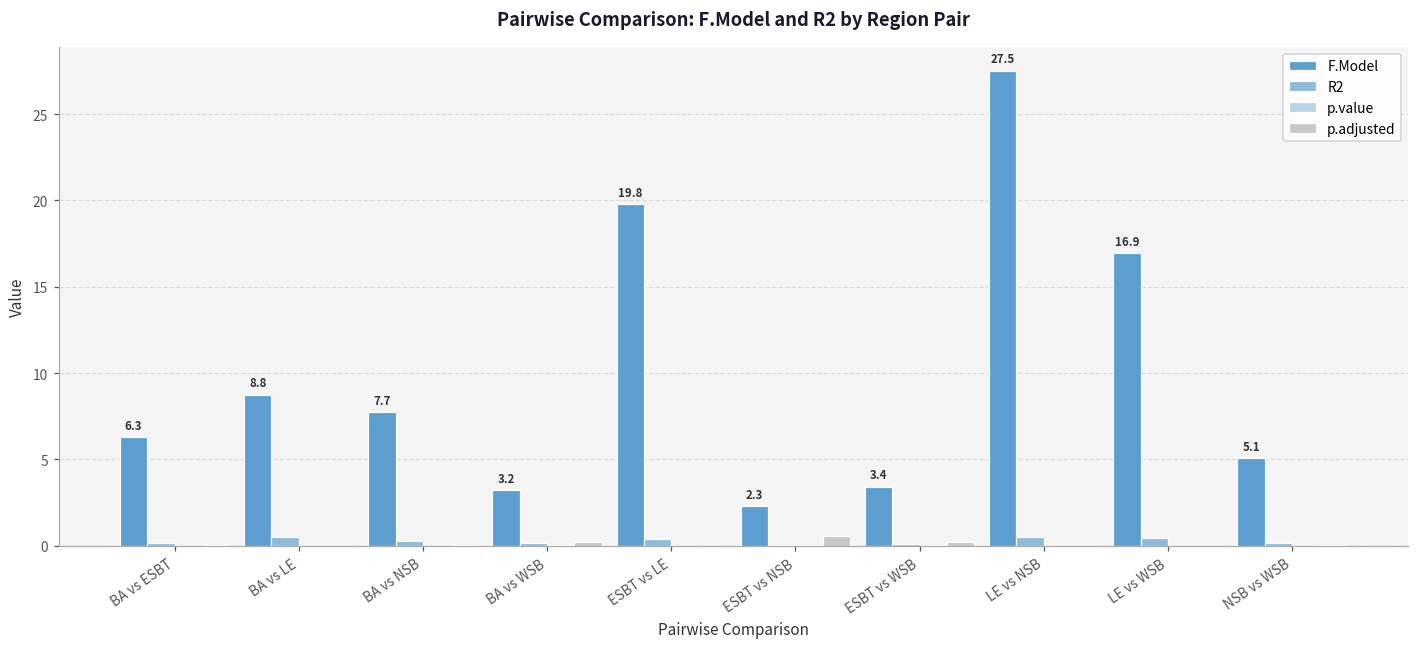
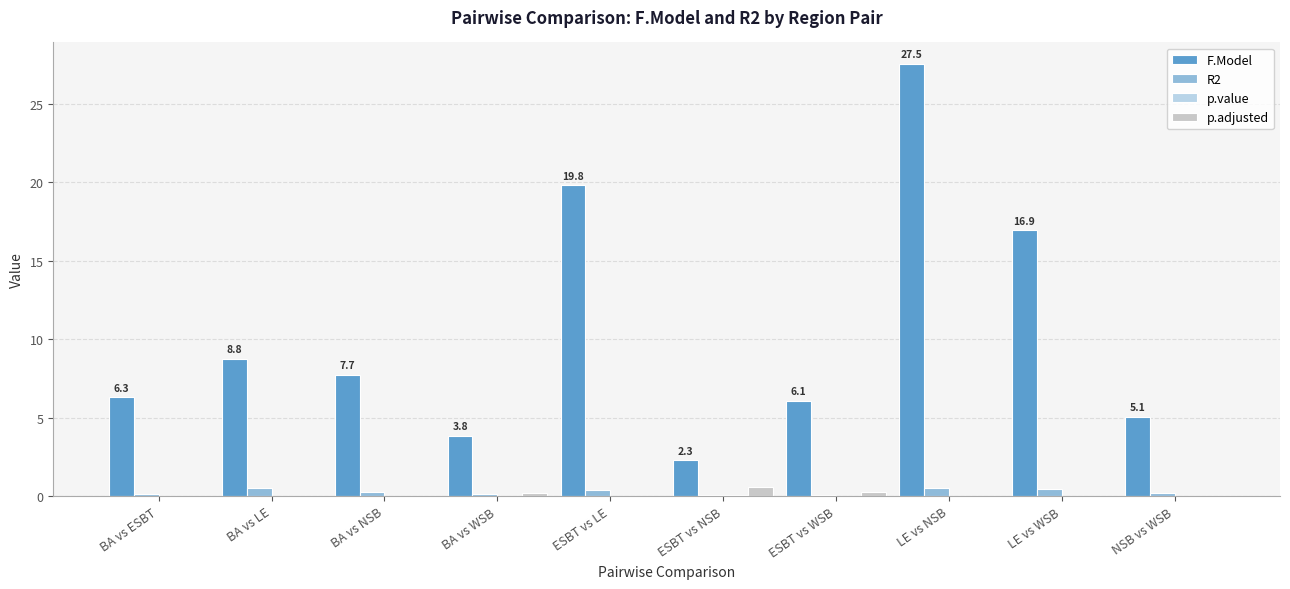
F.Model, BA vs WSB: 3.2 -> 3.8
F.Model, ESBT vs WSB: 3.4 -> 6.1
